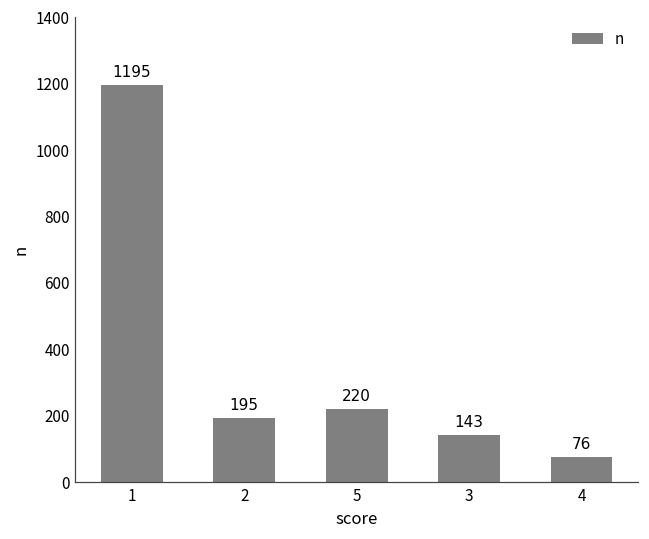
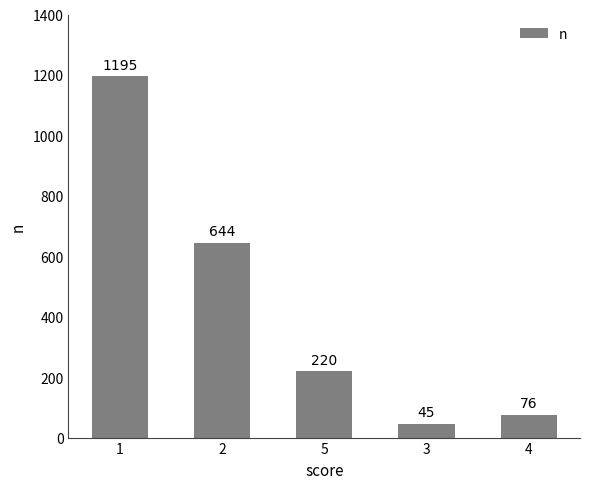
2: 195 -> 644
3: 143 -> 45
